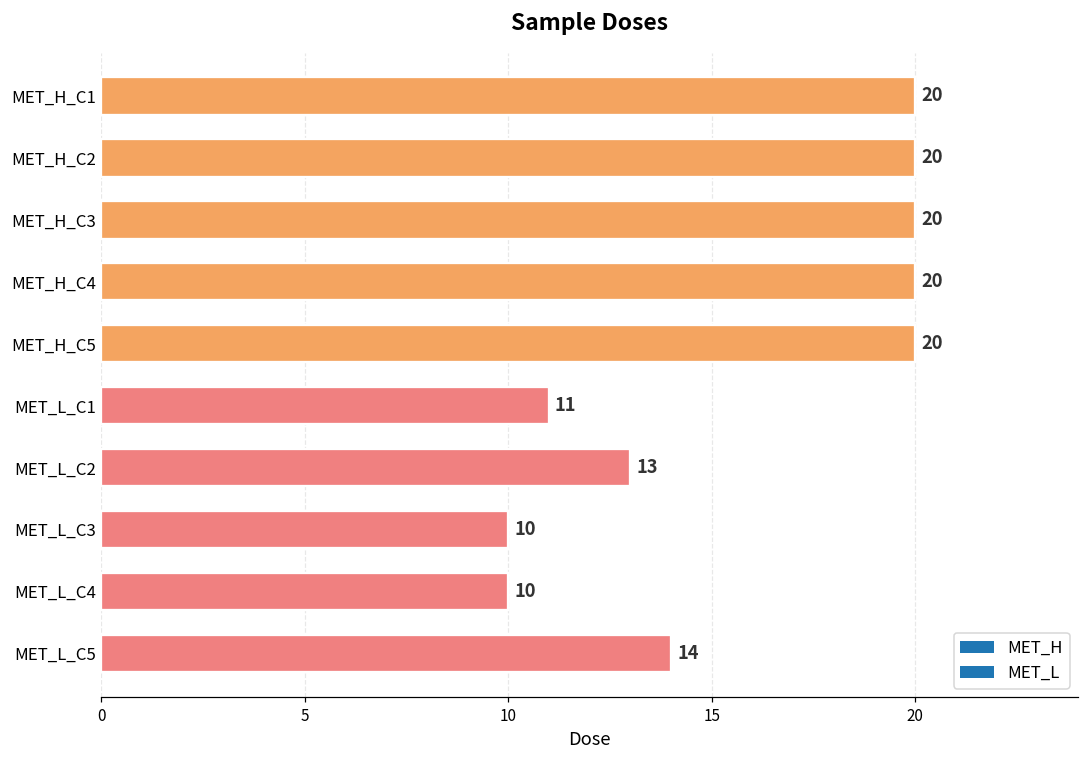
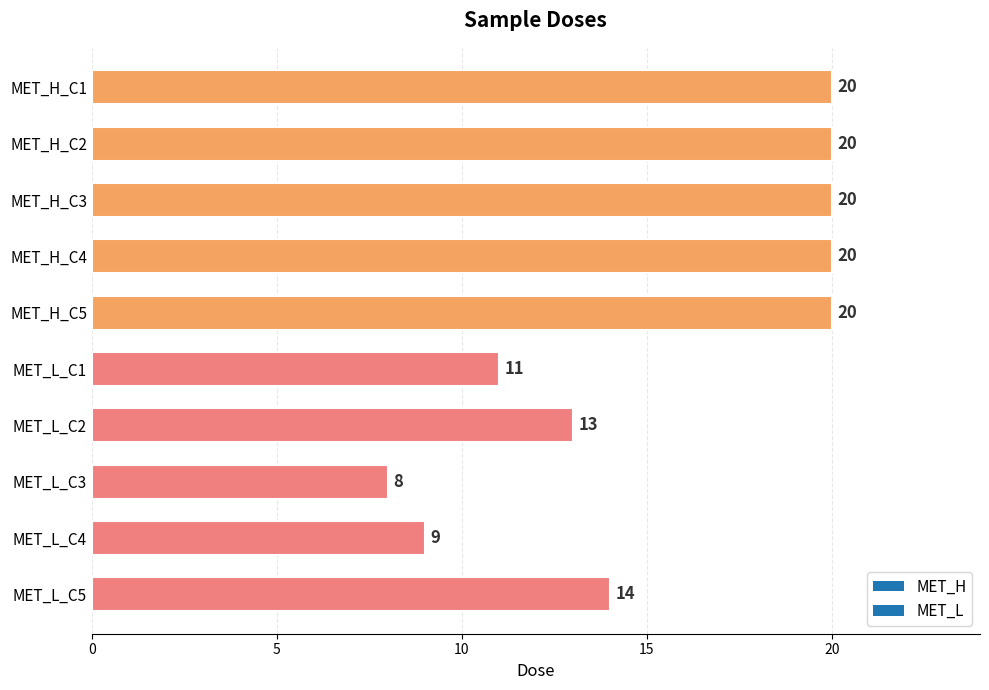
MET_L_C3: 10 -> 8
MET_L_C4: 10 -> 9
